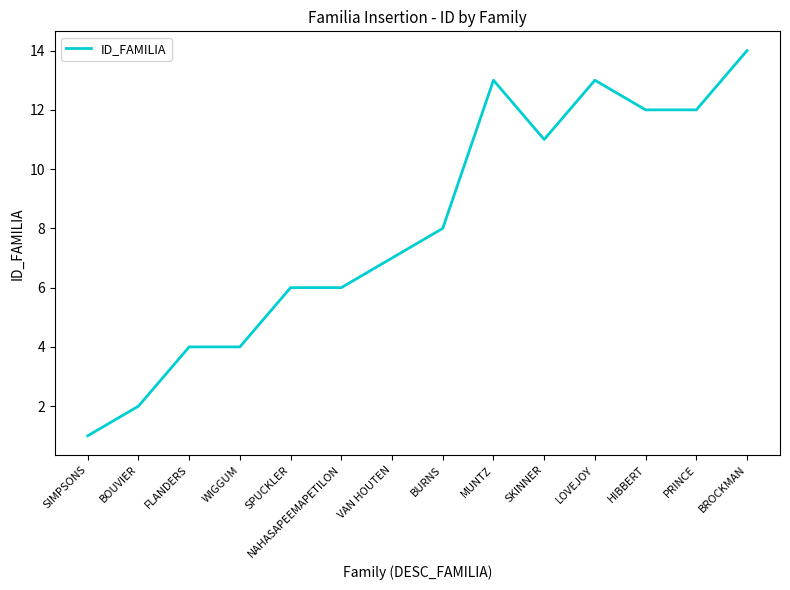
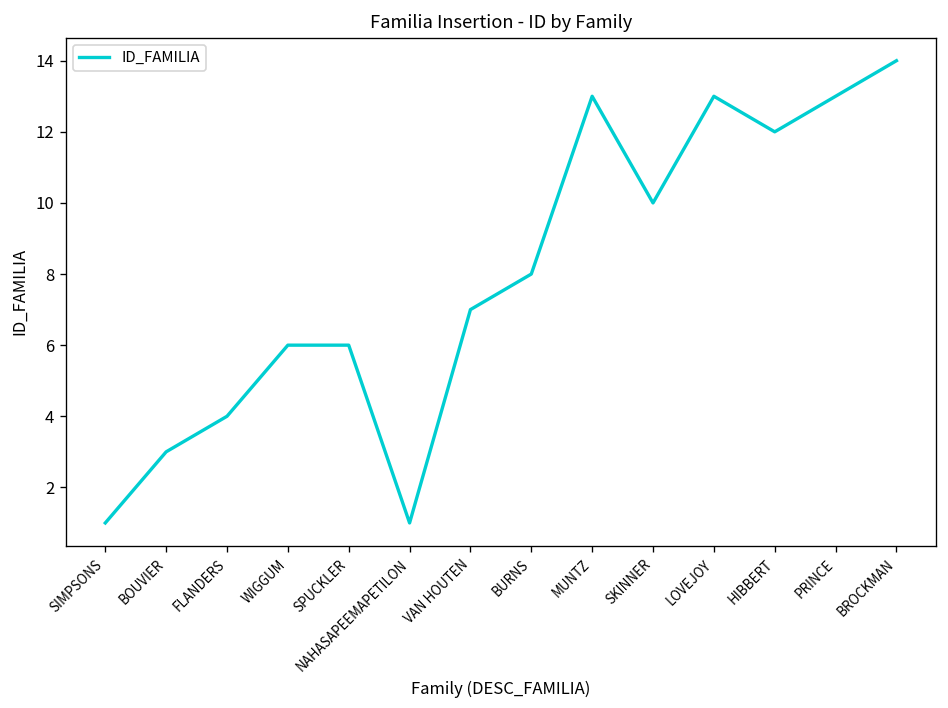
BOUVIER: 2 -> 3
WIGGUM: 4 -> 6
NAHASAPEEMAPETILON: 6 -> 1
SKINNER: 11 -> 10
PRINCE: 12 -> 13
